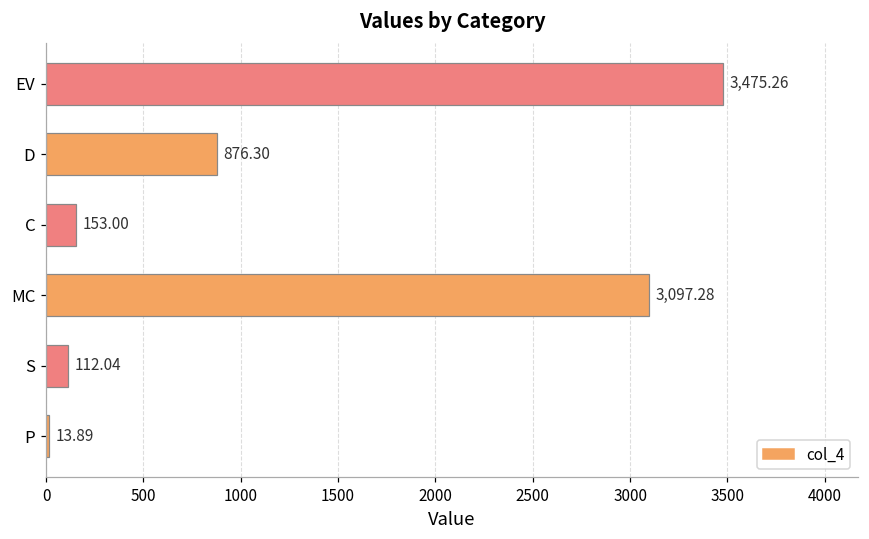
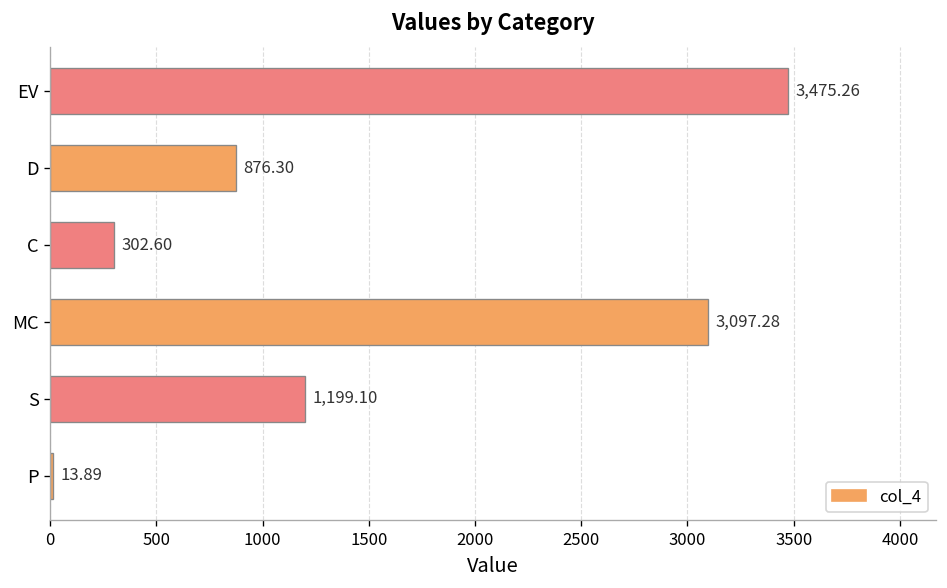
C: 153.00 -> 302.60
S: 112.04 -> 1,199.10
